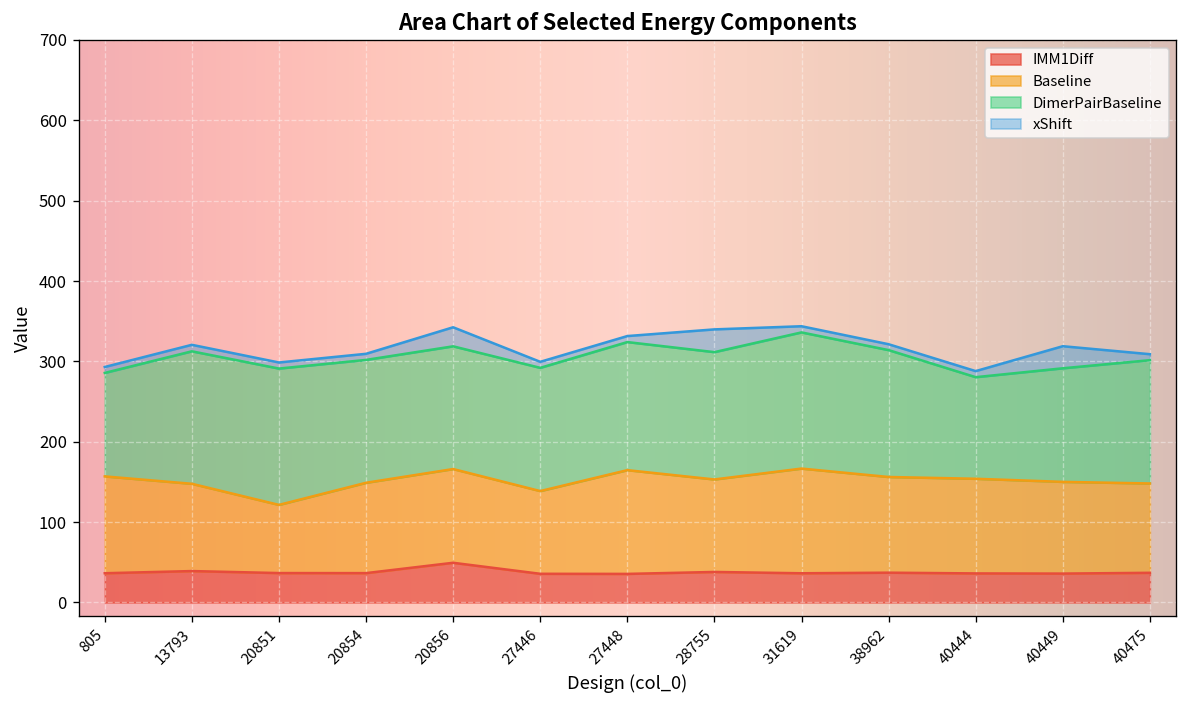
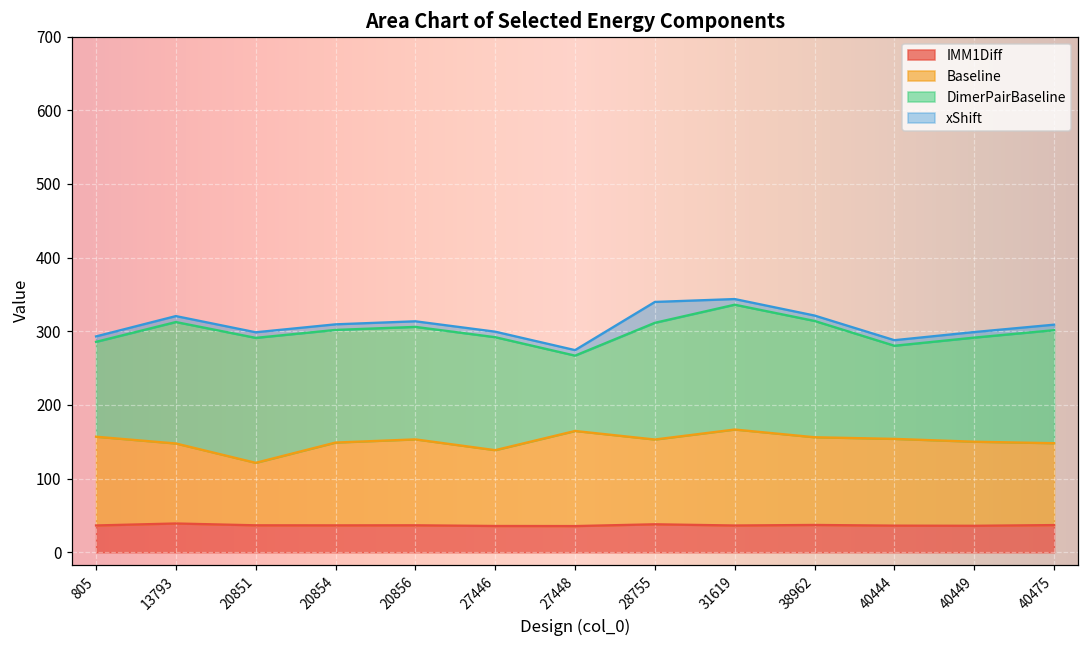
IMM1Diff, 20856: 50 -> 40
xShift, 20856: 20 -> 10
DimerPairBaseline, 27448: 160 -> 100
xShift, 40449: 30 -> 10
